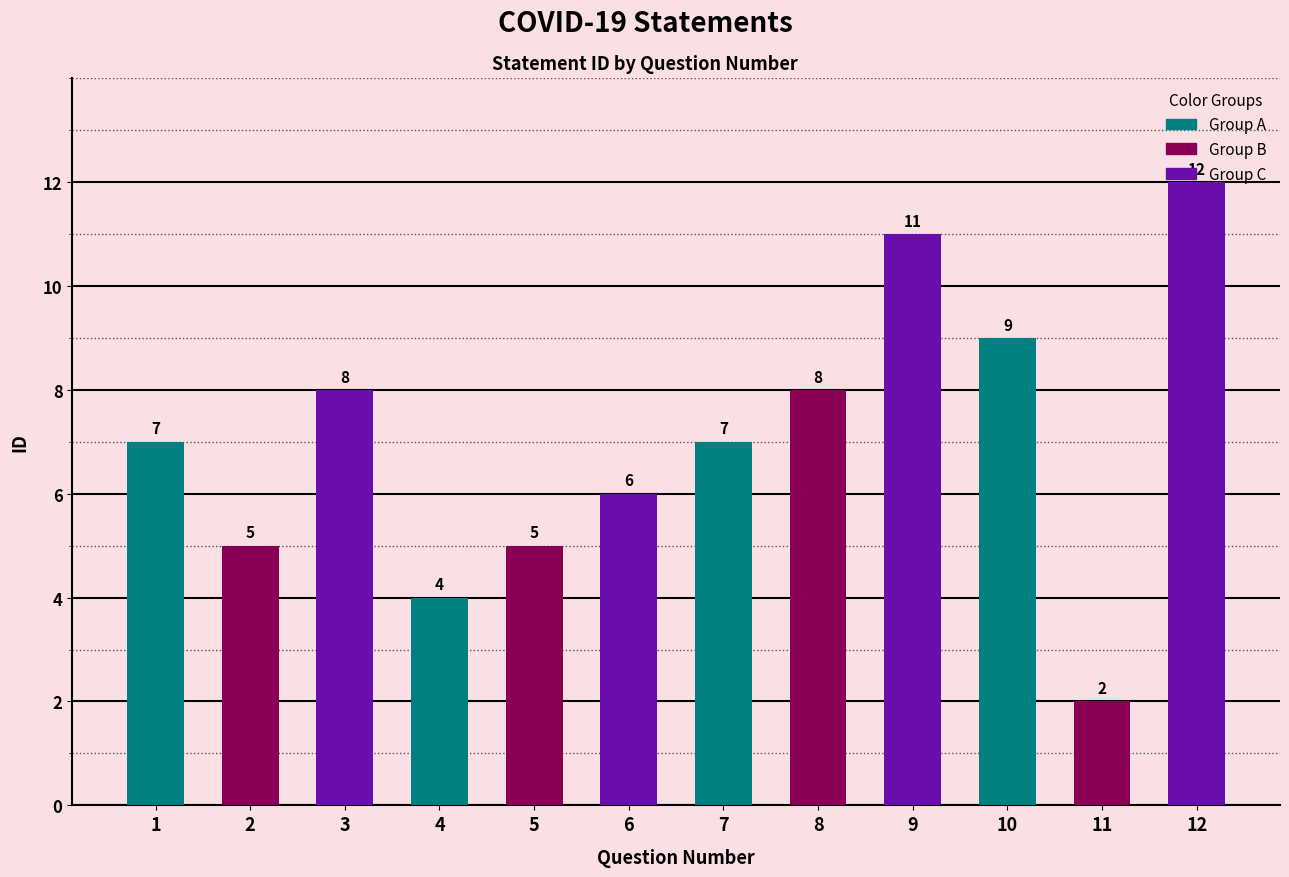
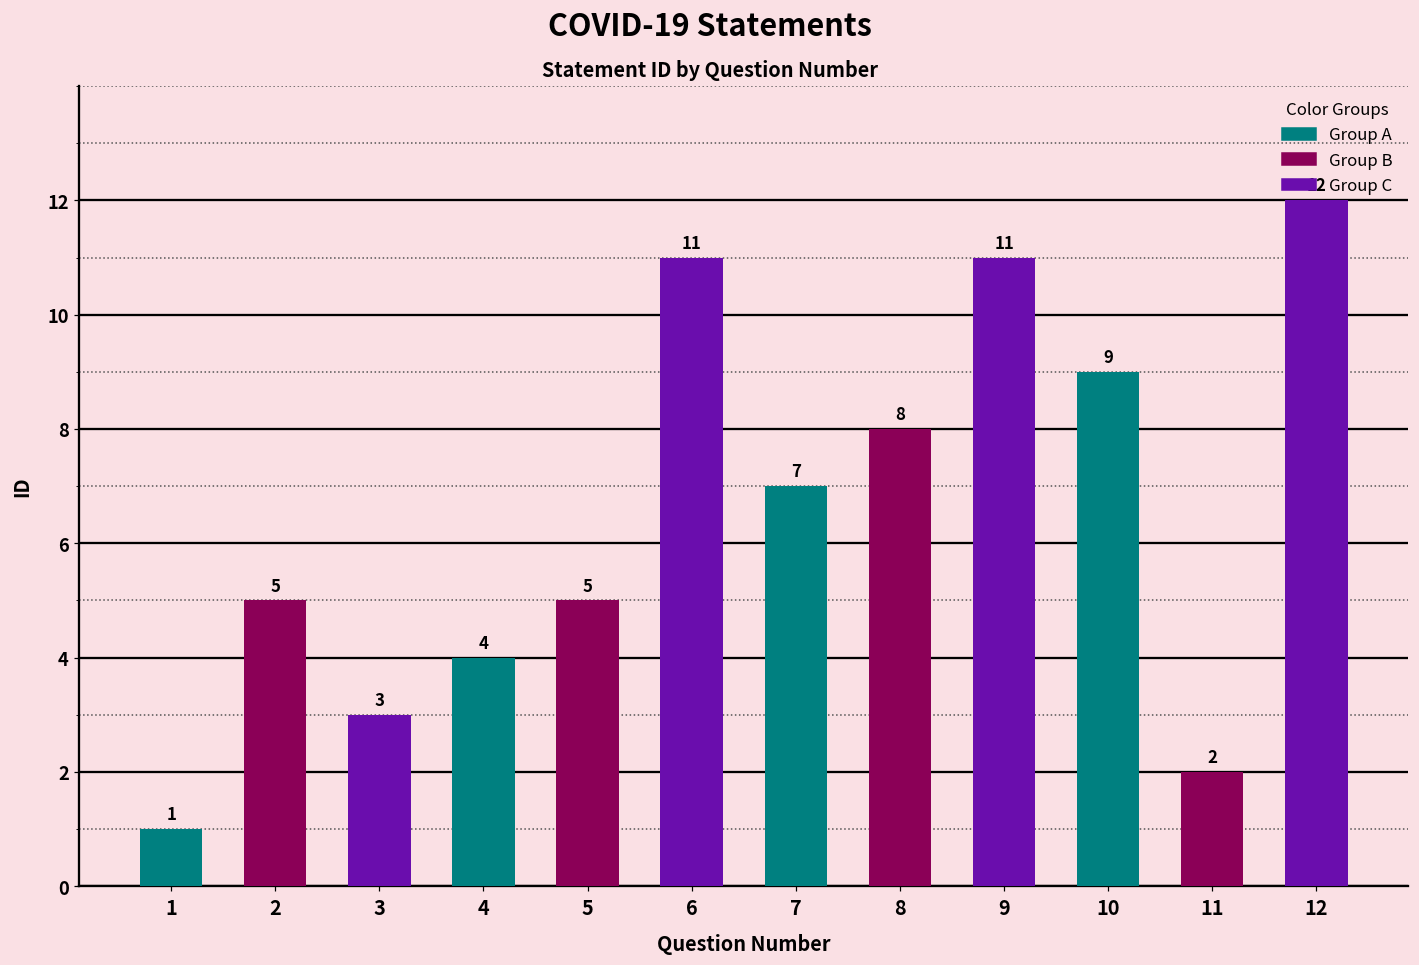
1: 7 -> 1
3: 8 -> 3
6: 6 -> 11
